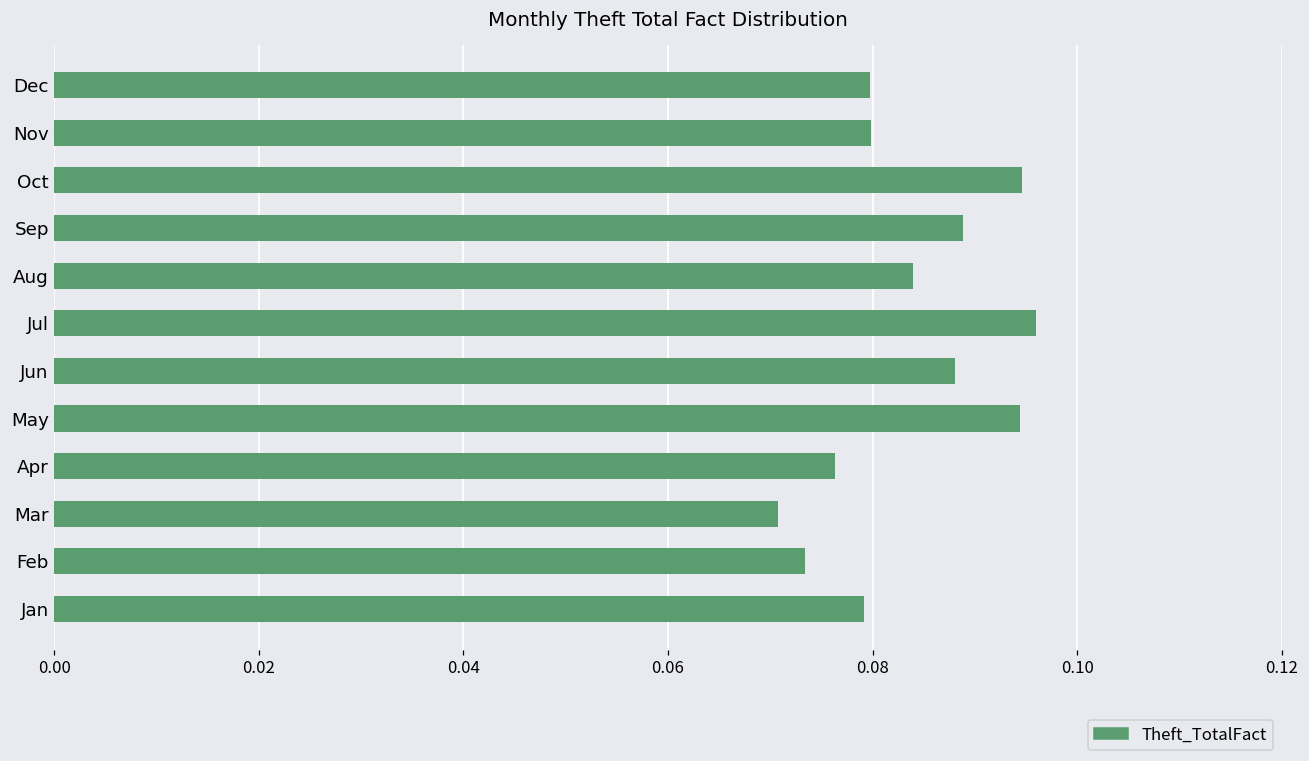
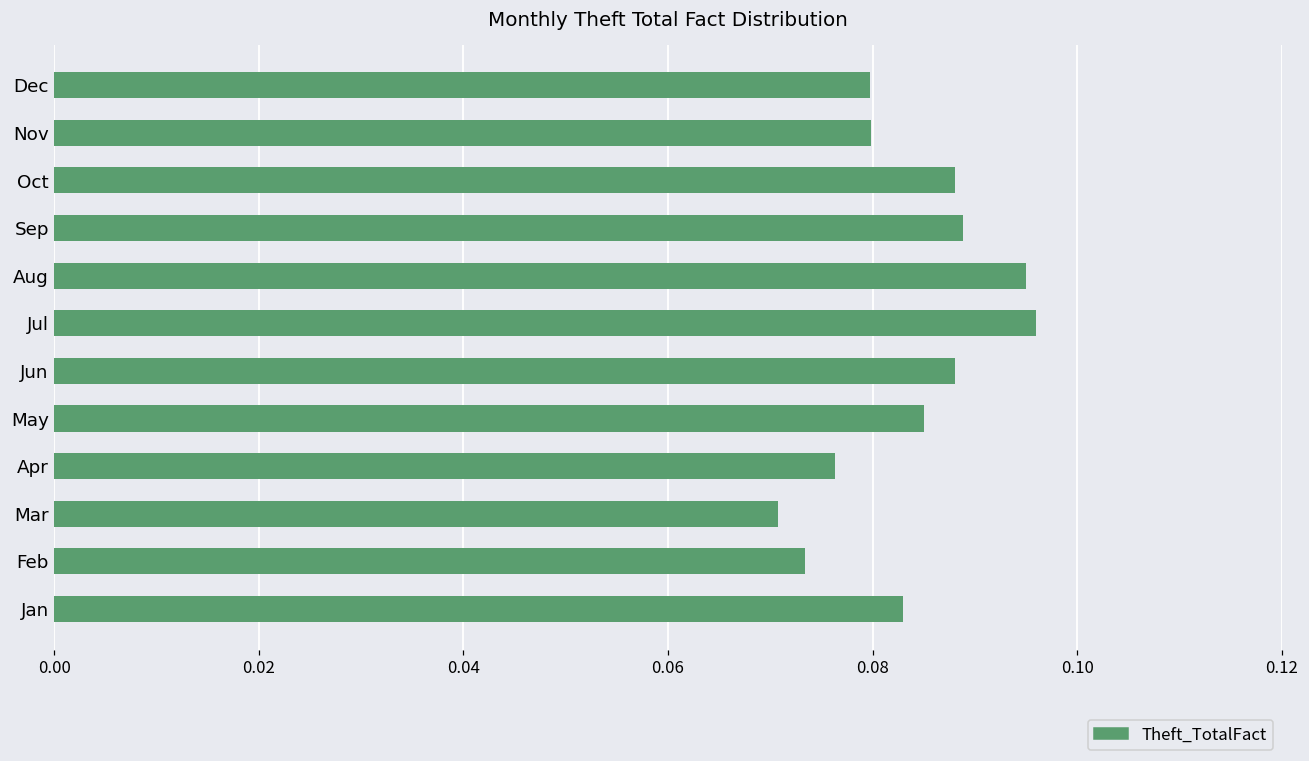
Oct: 0.095 -> 0.088
Aug: 0.084 -> 0.095
May: 0.094 -> 0.085
Jan: 0.079 -> 0.083
